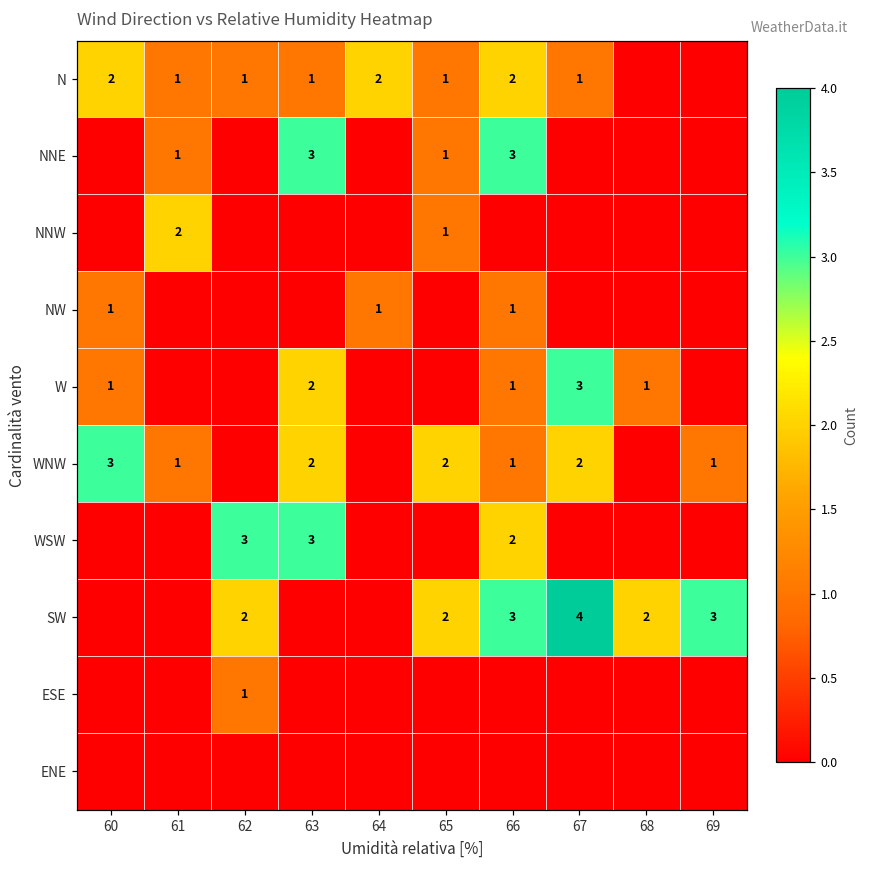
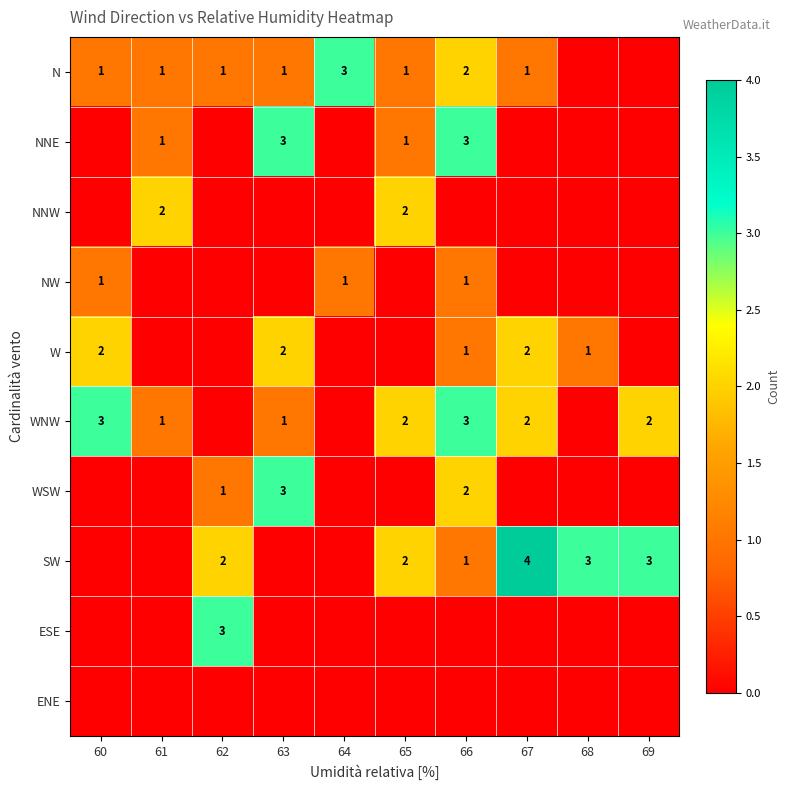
N, 60: 2 -> 1
N, 64: 2 -> 3
NNW, 65: 1 -> 2
W, 60: 1 -> 2
W, 67: 3 -> 2
WNW, 63: 2 -> 1
WNW, 66: 1 -> 3
WNW, 69: 1 -> 2
WSW, 62: 3 -> 1
SW, 66: 3 -> 1
SW, 68: 2 -> 3
ESE, 62: 1 -> 3
